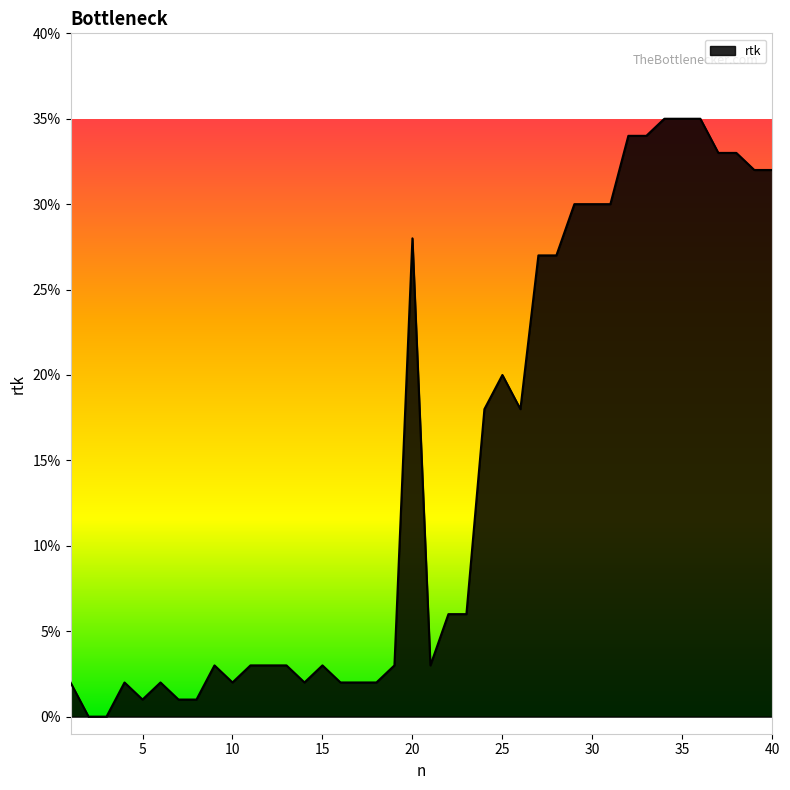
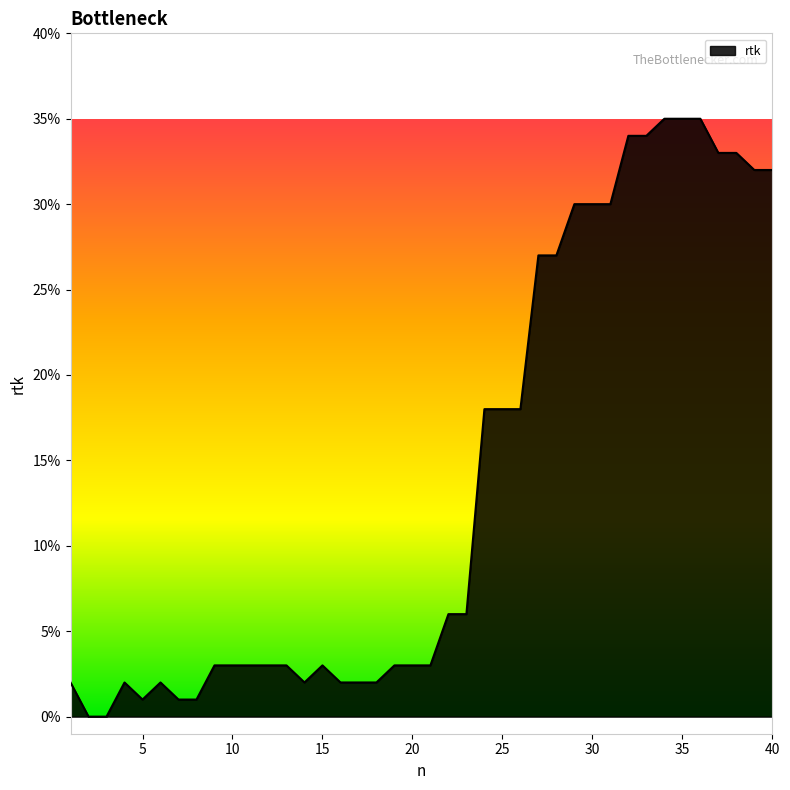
10: 2.0% -> 3.0%
20: 28.0% -> 3.0%
25: 20.0% -> 18.0%
